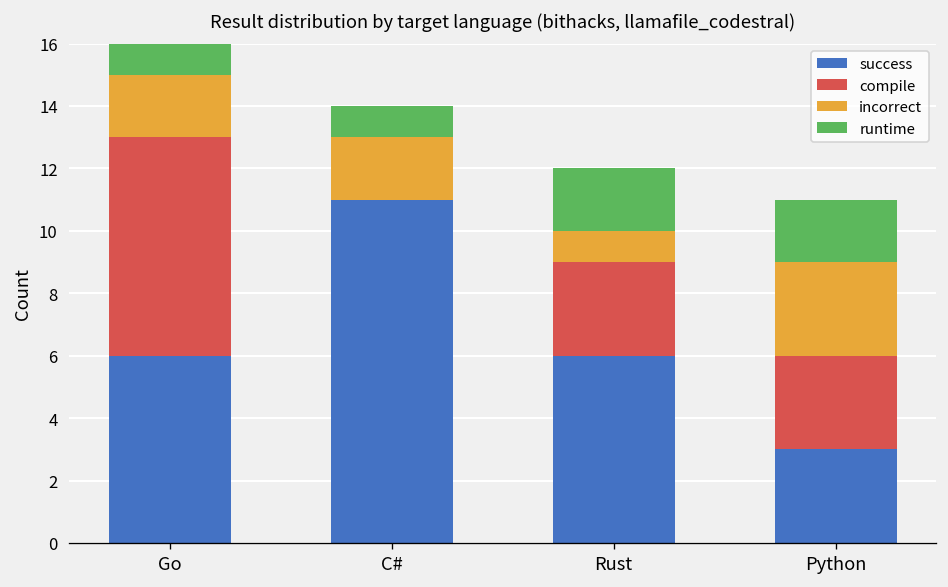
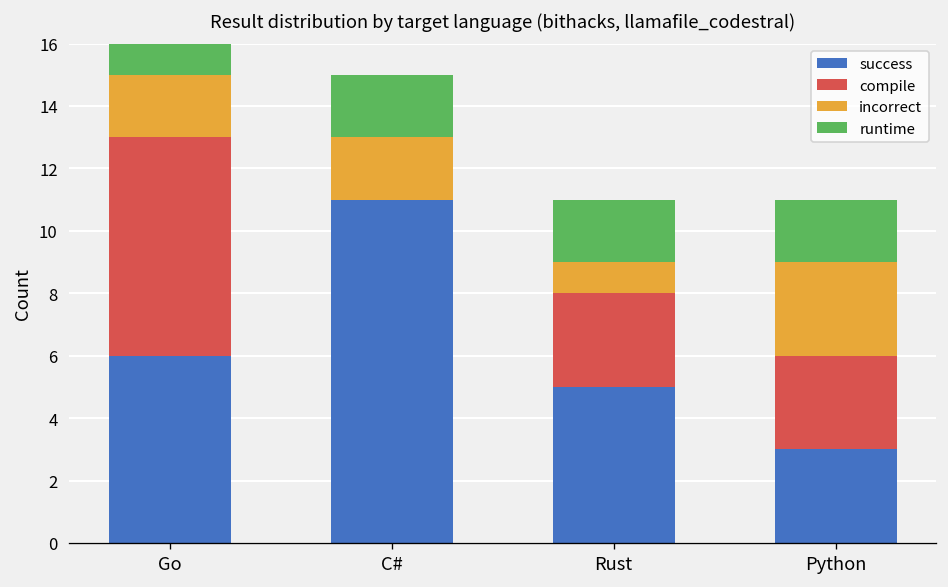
runtime, C#: 1 -> 2
success, Rust: 6 -> 5
